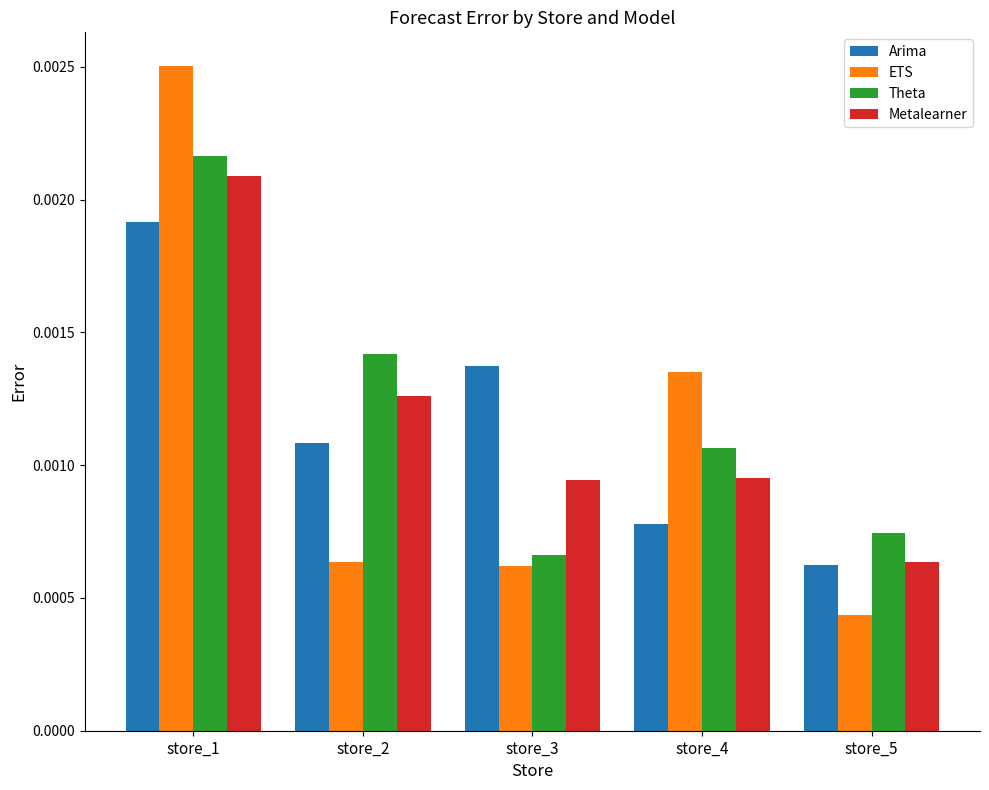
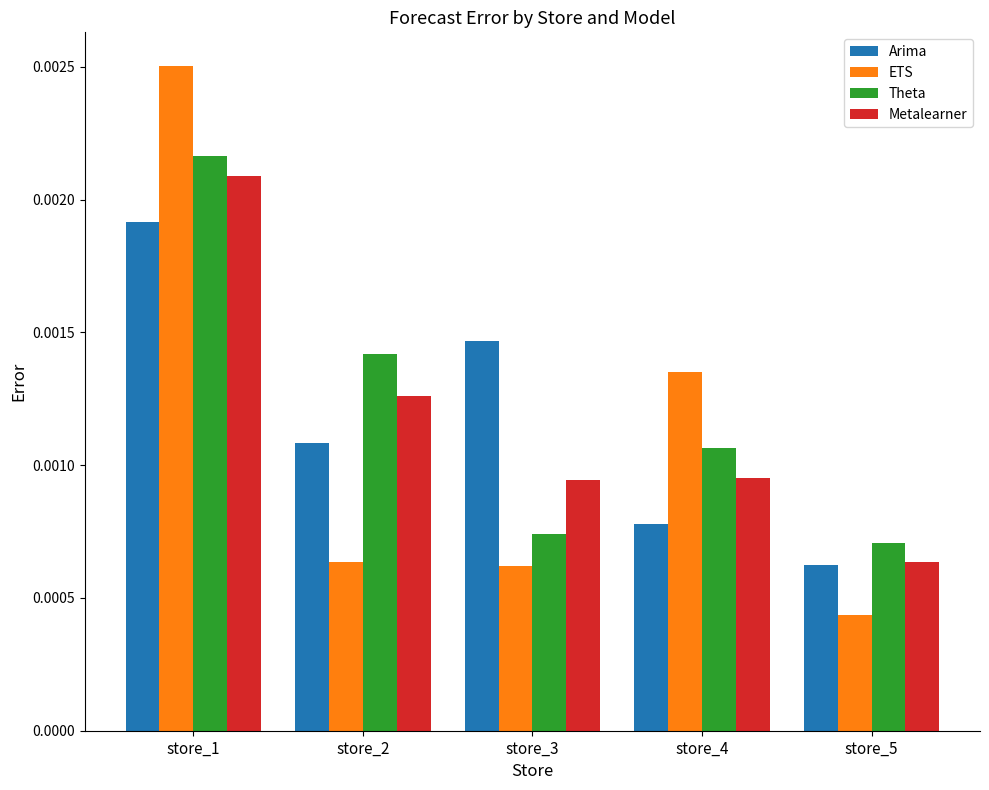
Arima, store_3: 0.00137 -> 0.00147
Theta, store_3: 0.00066 -> 0.00074
Theta, store_5: 0.00074 -> 0.00071
